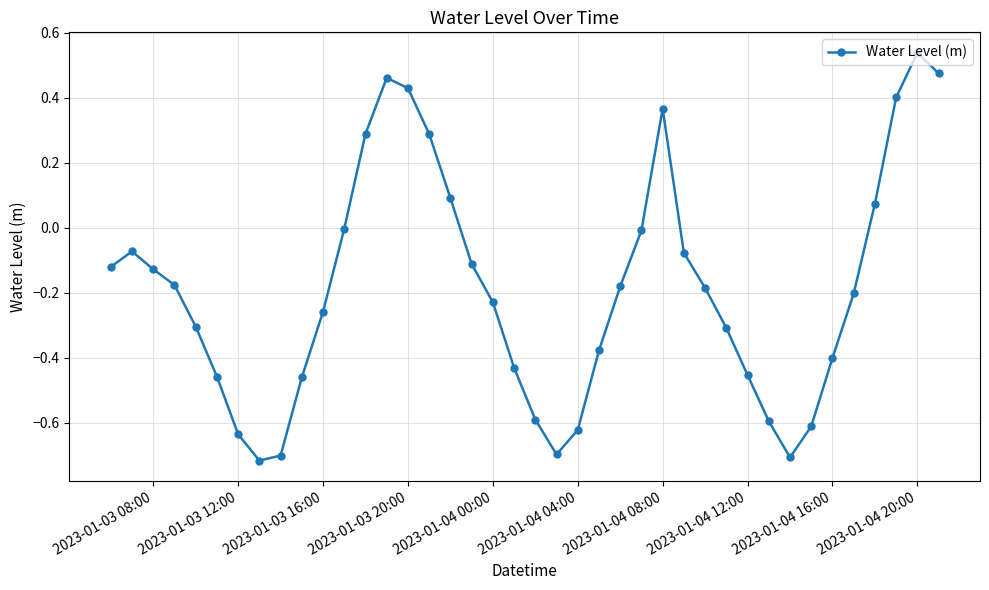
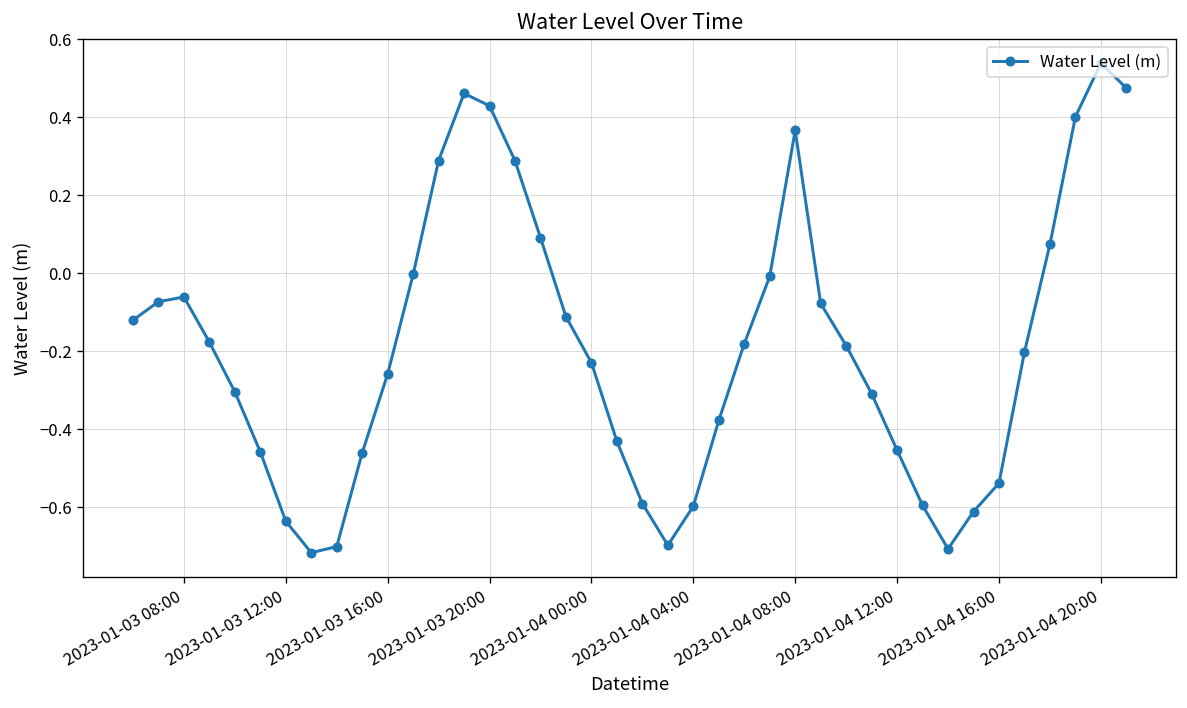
2023-01-03 08:00: -0.13 -> -0.06
2023-01-04 04:00: -0.62 -> -0.60
2023-01-04 16:00: -0.40 -> -0.54
